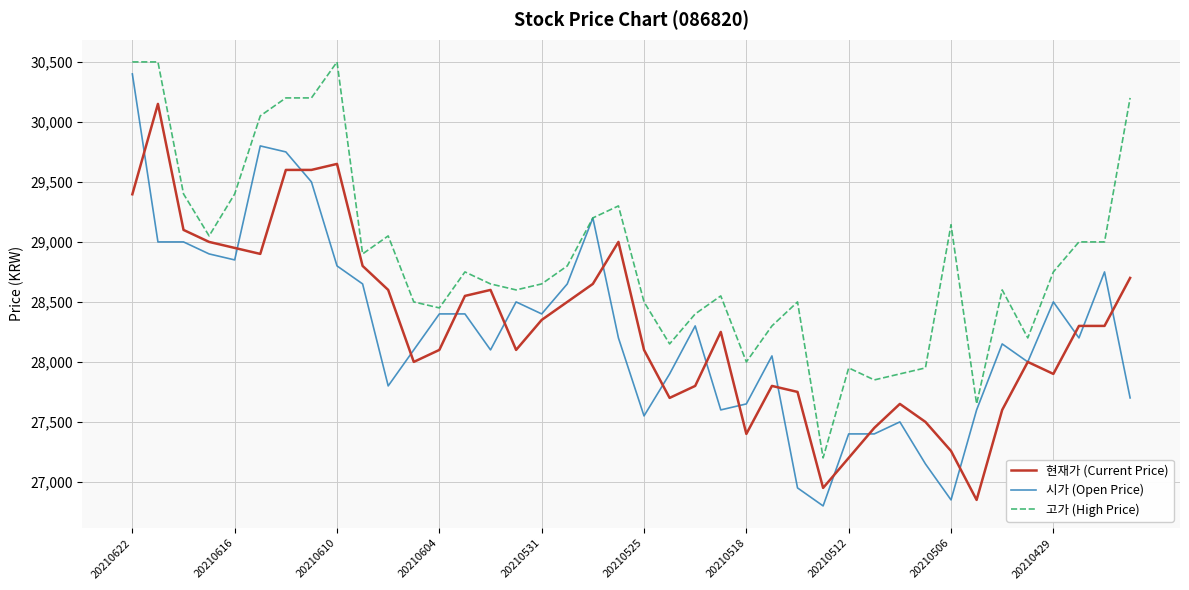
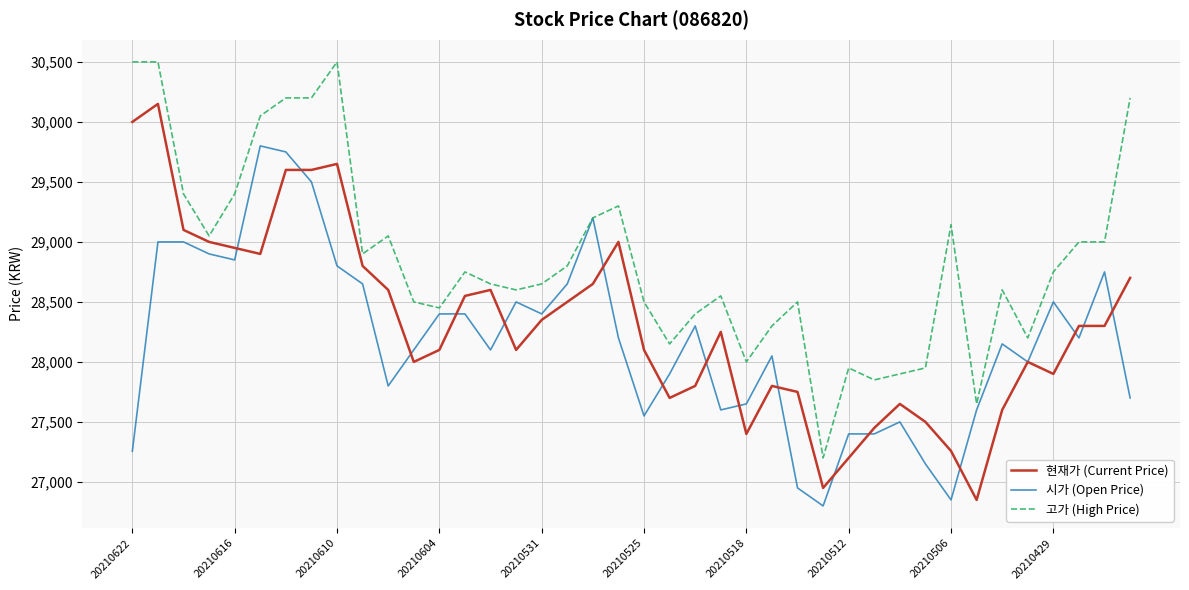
현재가 (Current Price), 20210622: 29,400 -> 30,000
시가 (Open Price), 20210622: 30,400 -> 27,260
